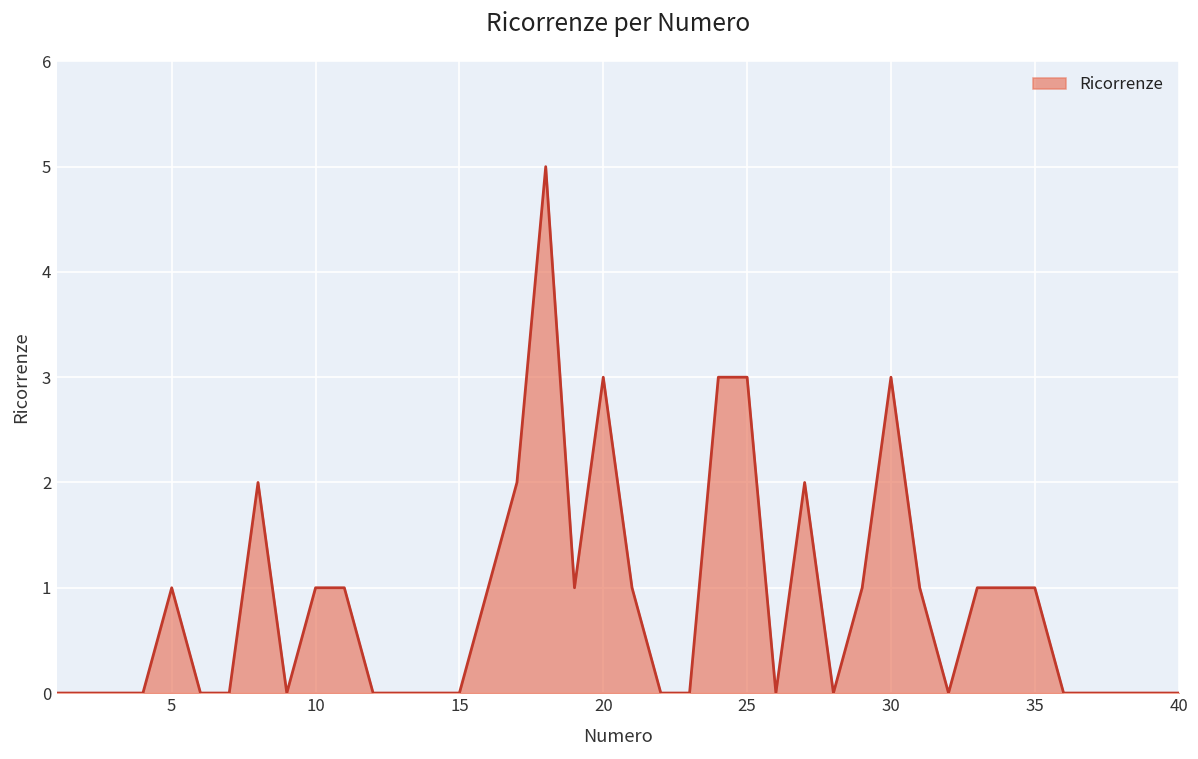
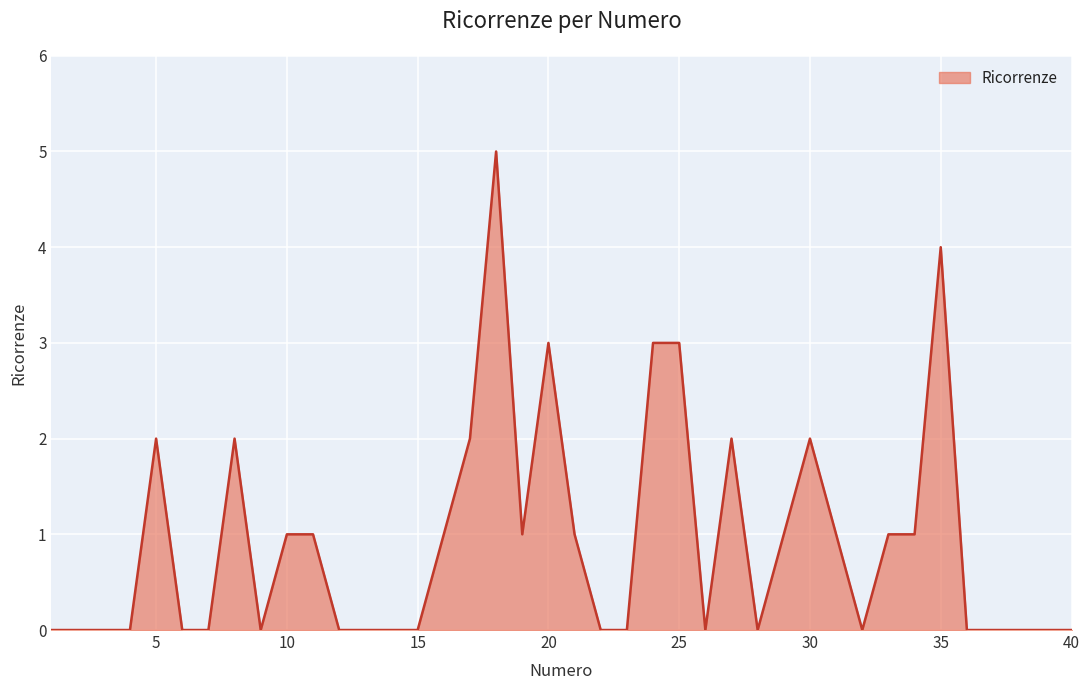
5: 1 -> 2
30: 3 -> 2
35: 1 -> 4
